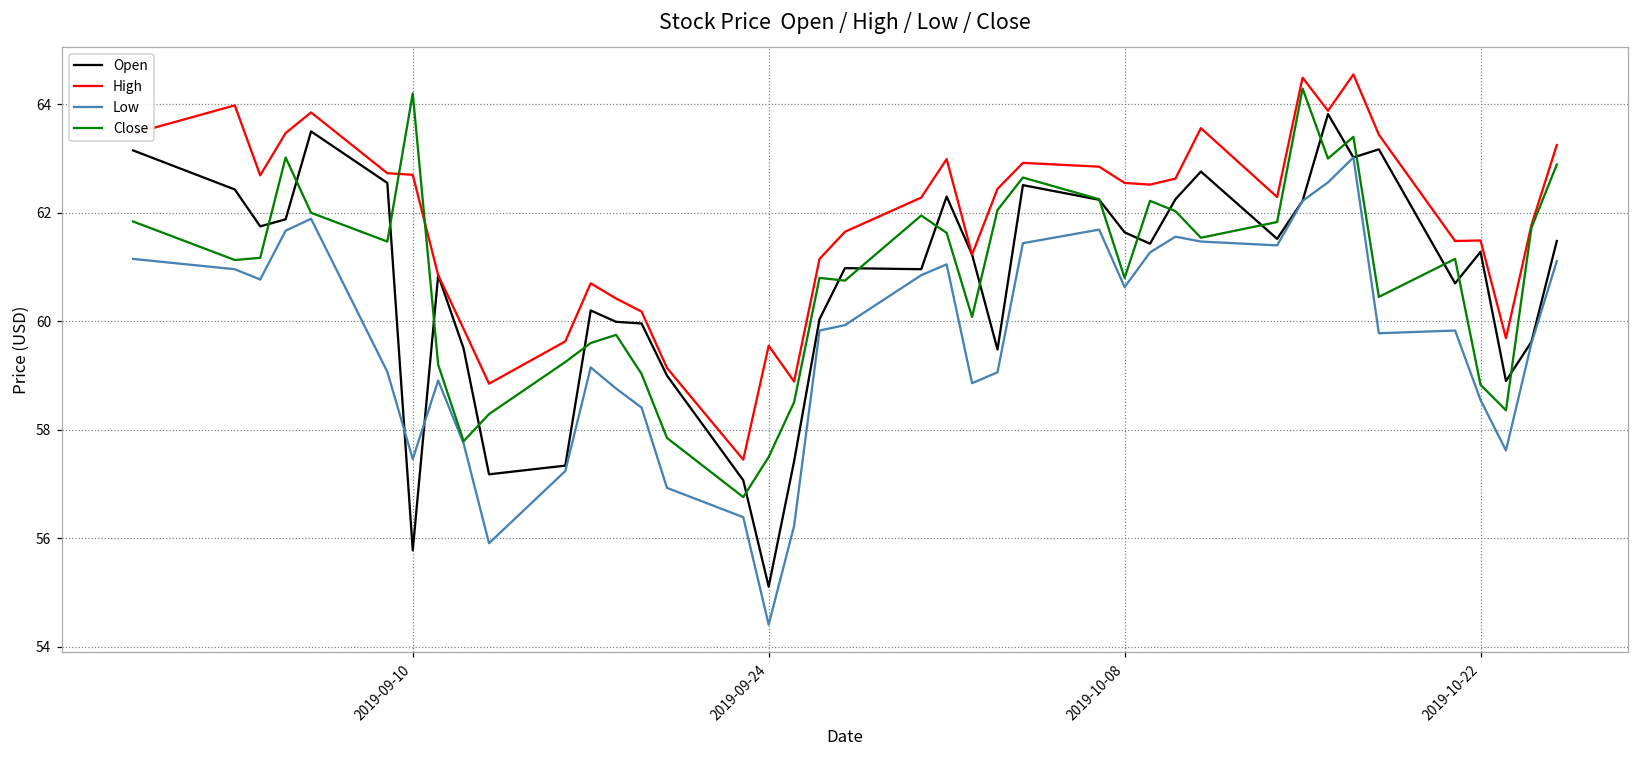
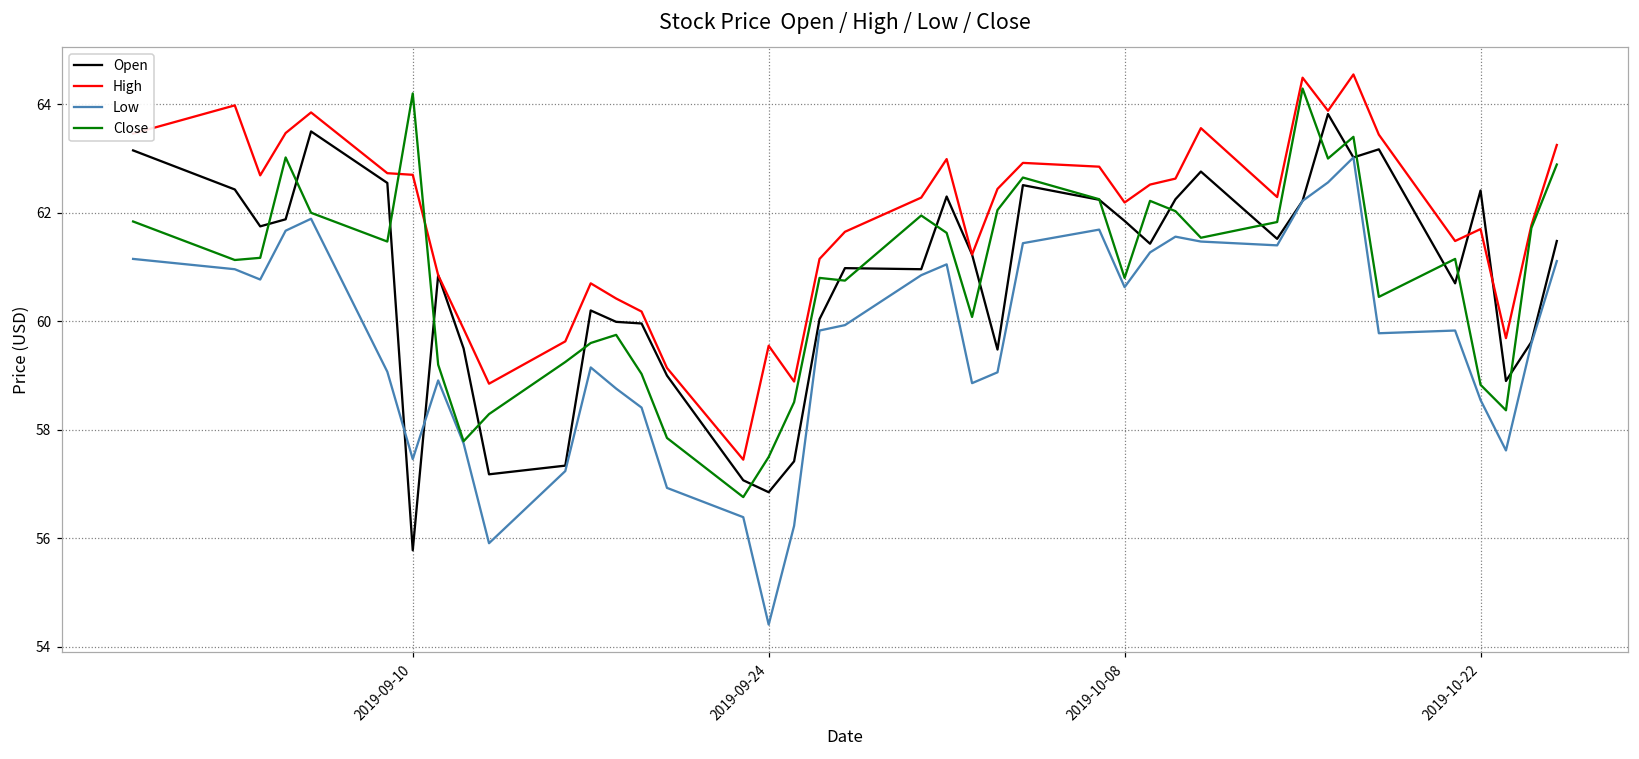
Open, 2019-09-24: 55.1 -> 56.9
Open, 2019-10-08: 61.6 -> 61.9
High, 2019-10-08: 62.6 -> 62.2
Open, 2019-10-22: 61.3 -> 62.4
High, 2019-10-22: 61.5 -> 61.7
